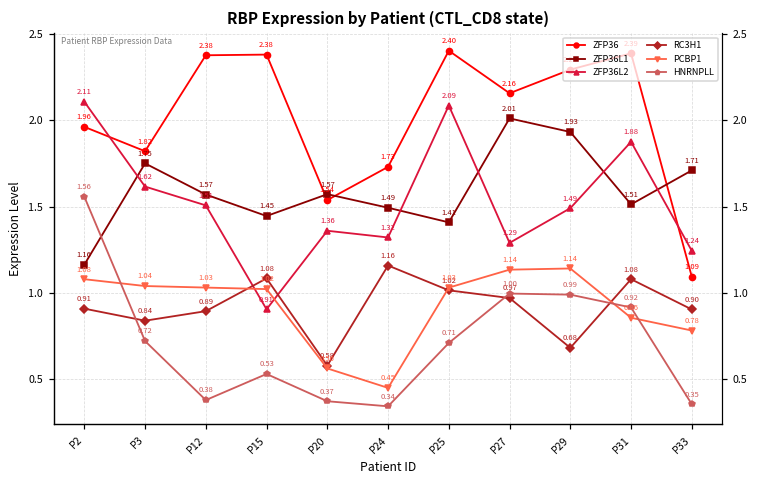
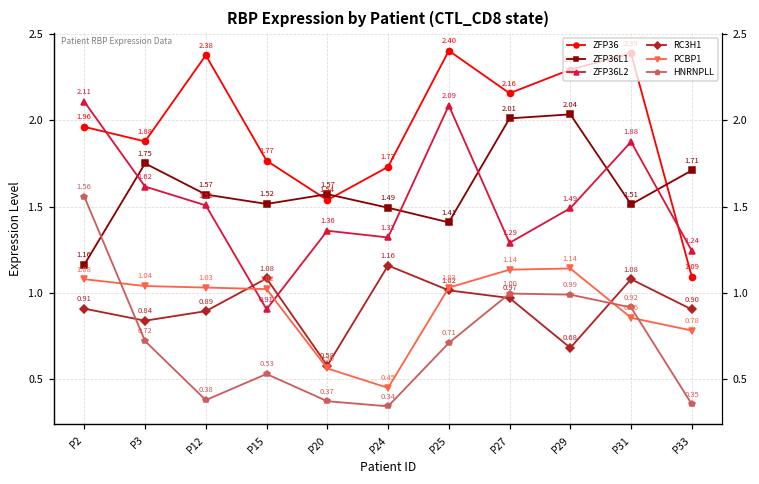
ZFP36, P3: 1.82 -> 1.88
ZFP36, P15: 2.38 -> 1.77
ZFP36L1, P15: 1.45 -> 1.52
ZFP36L1, P29: 1.93 -> 2.04
